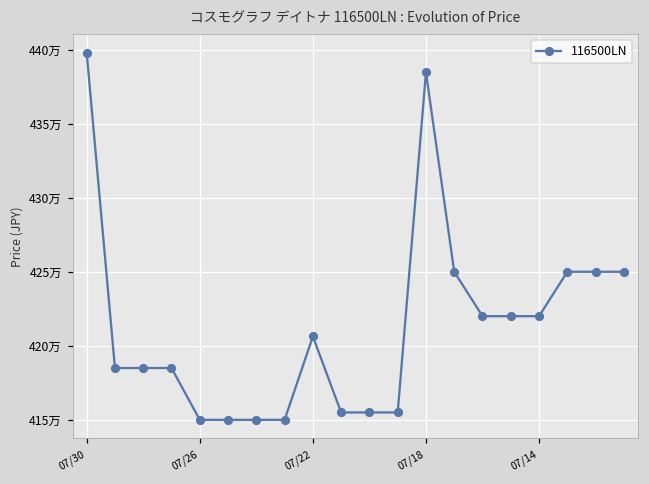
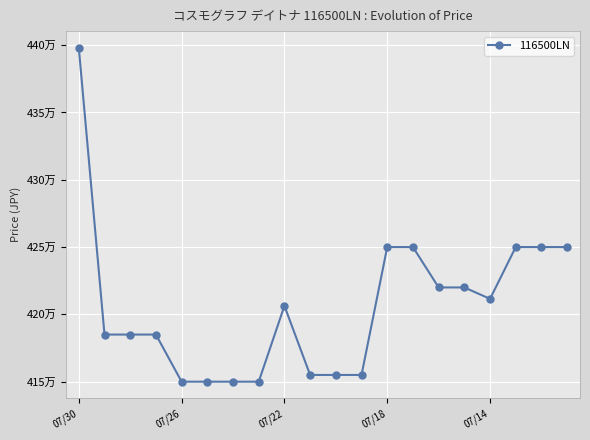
07/18: 438.5万 -> 425.0万
07/14: 422.0万 -> 421.2万
